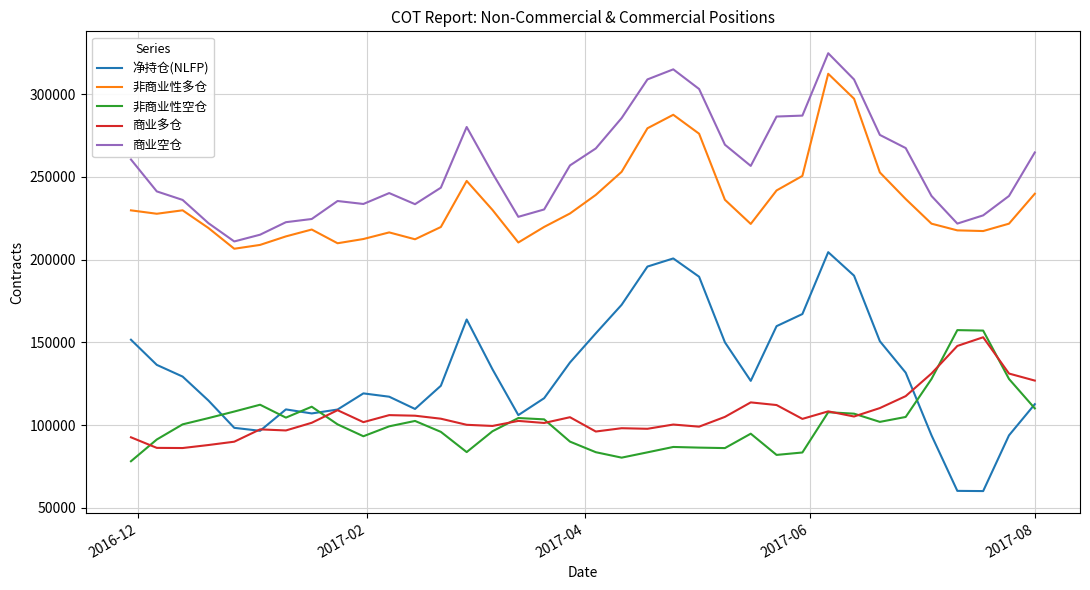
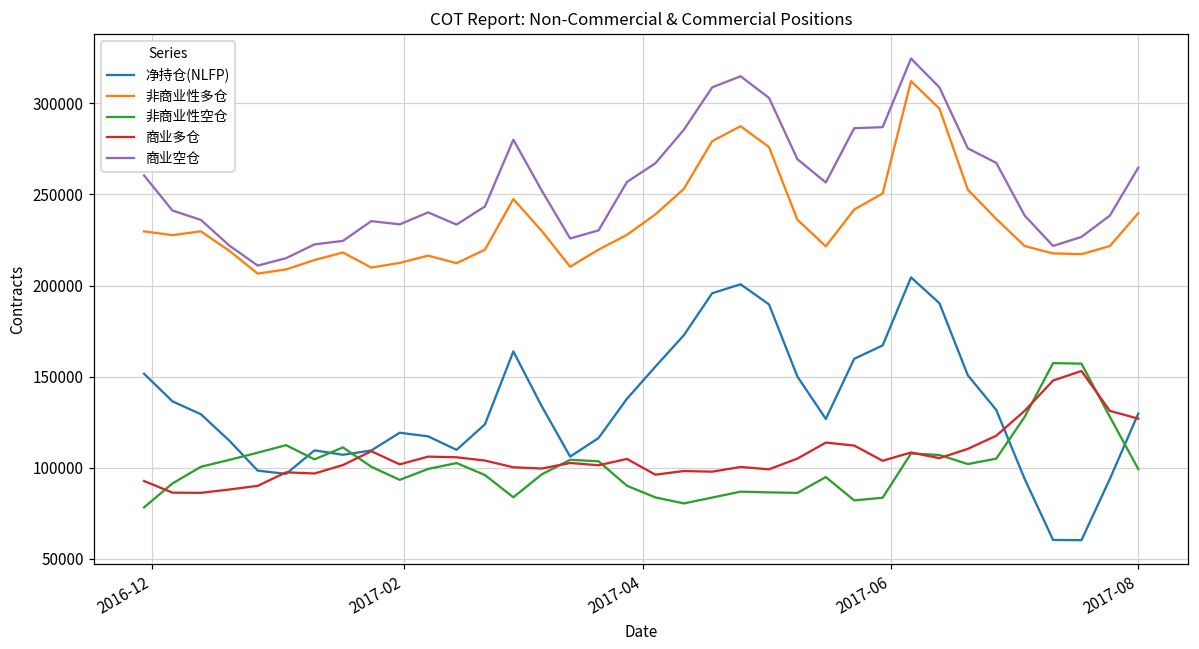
净持仓(NLFP), 2017-08: 113000 -> 130000
非商业性空仓, 2017-08: 110000 -> 99000
